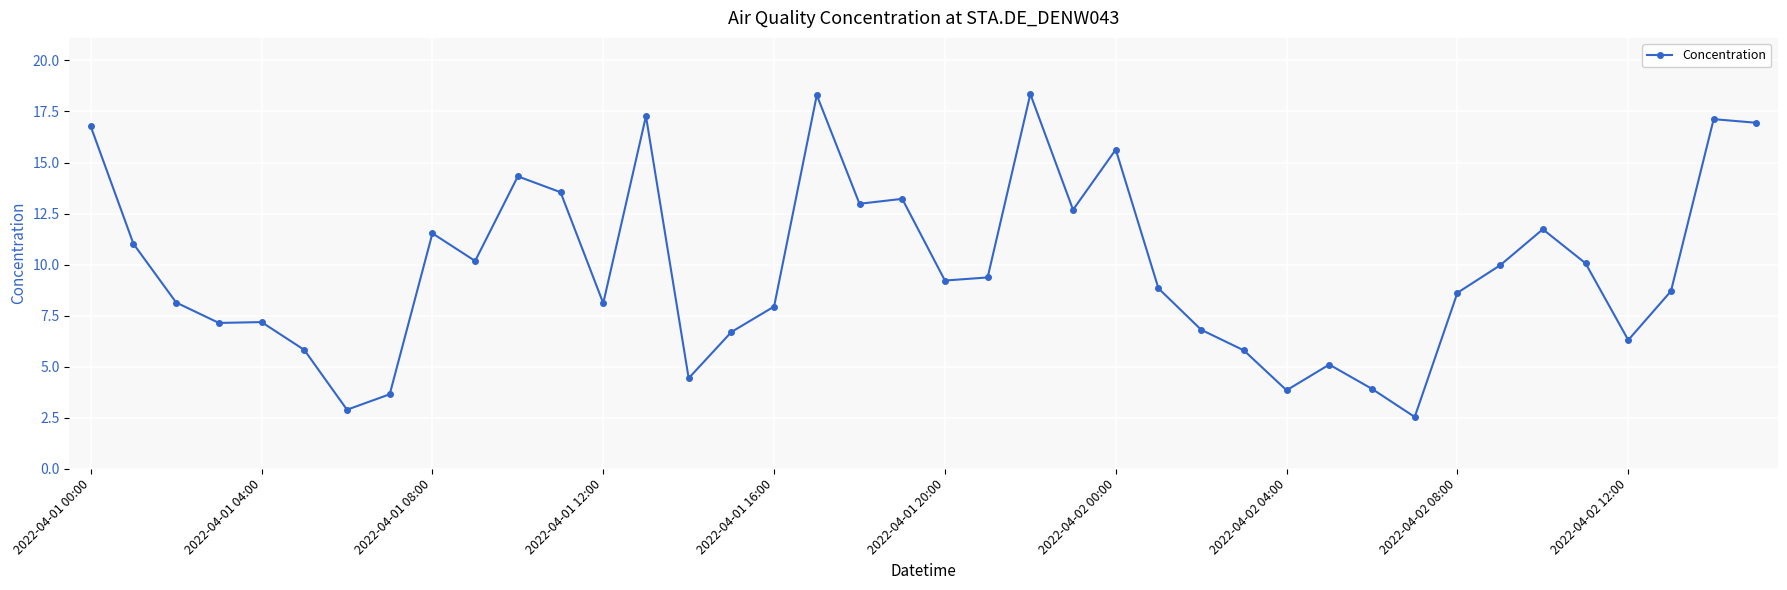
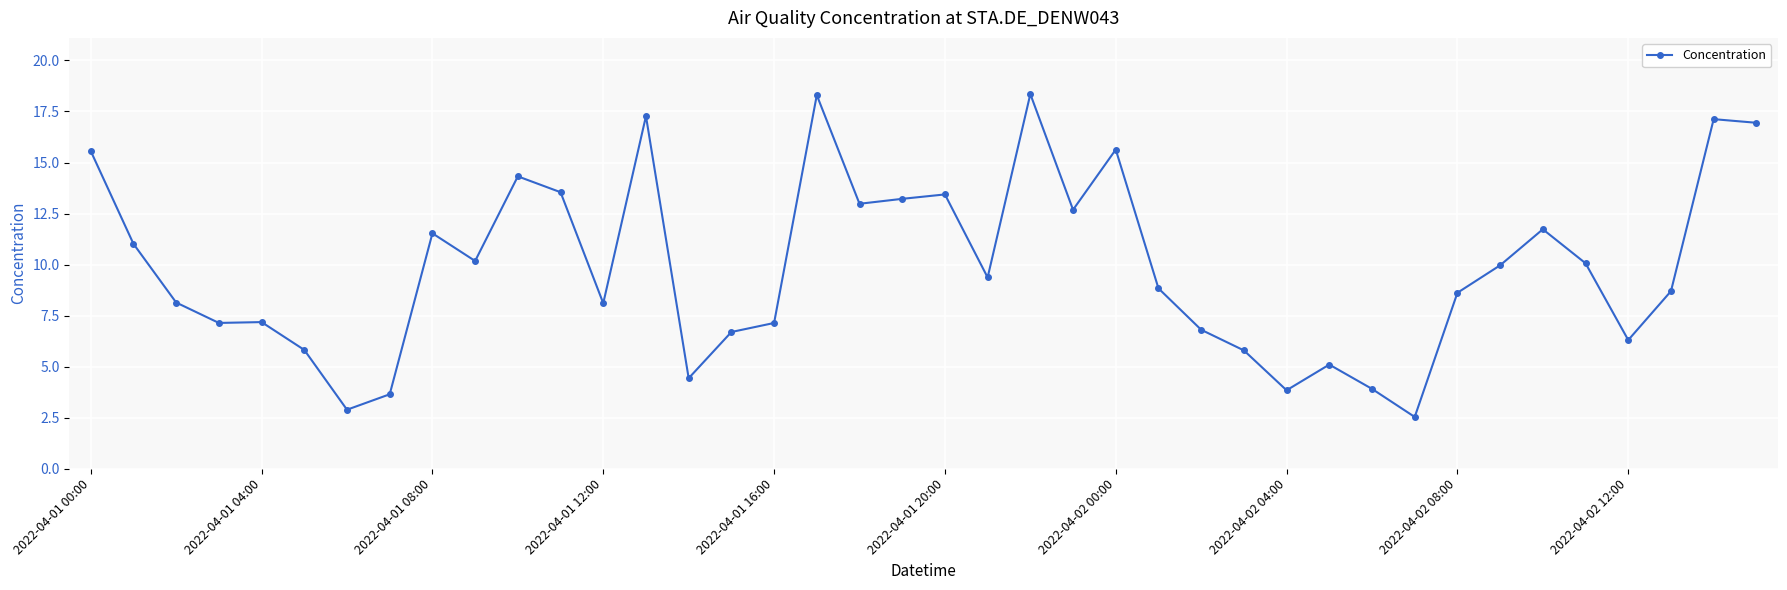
2022-04-01 00:00: 16.8 -> 15.6
2022-04-01 16:00: 7.9 -> 7.1
2022-04-01 20:00: 9.2 -> 13.4
